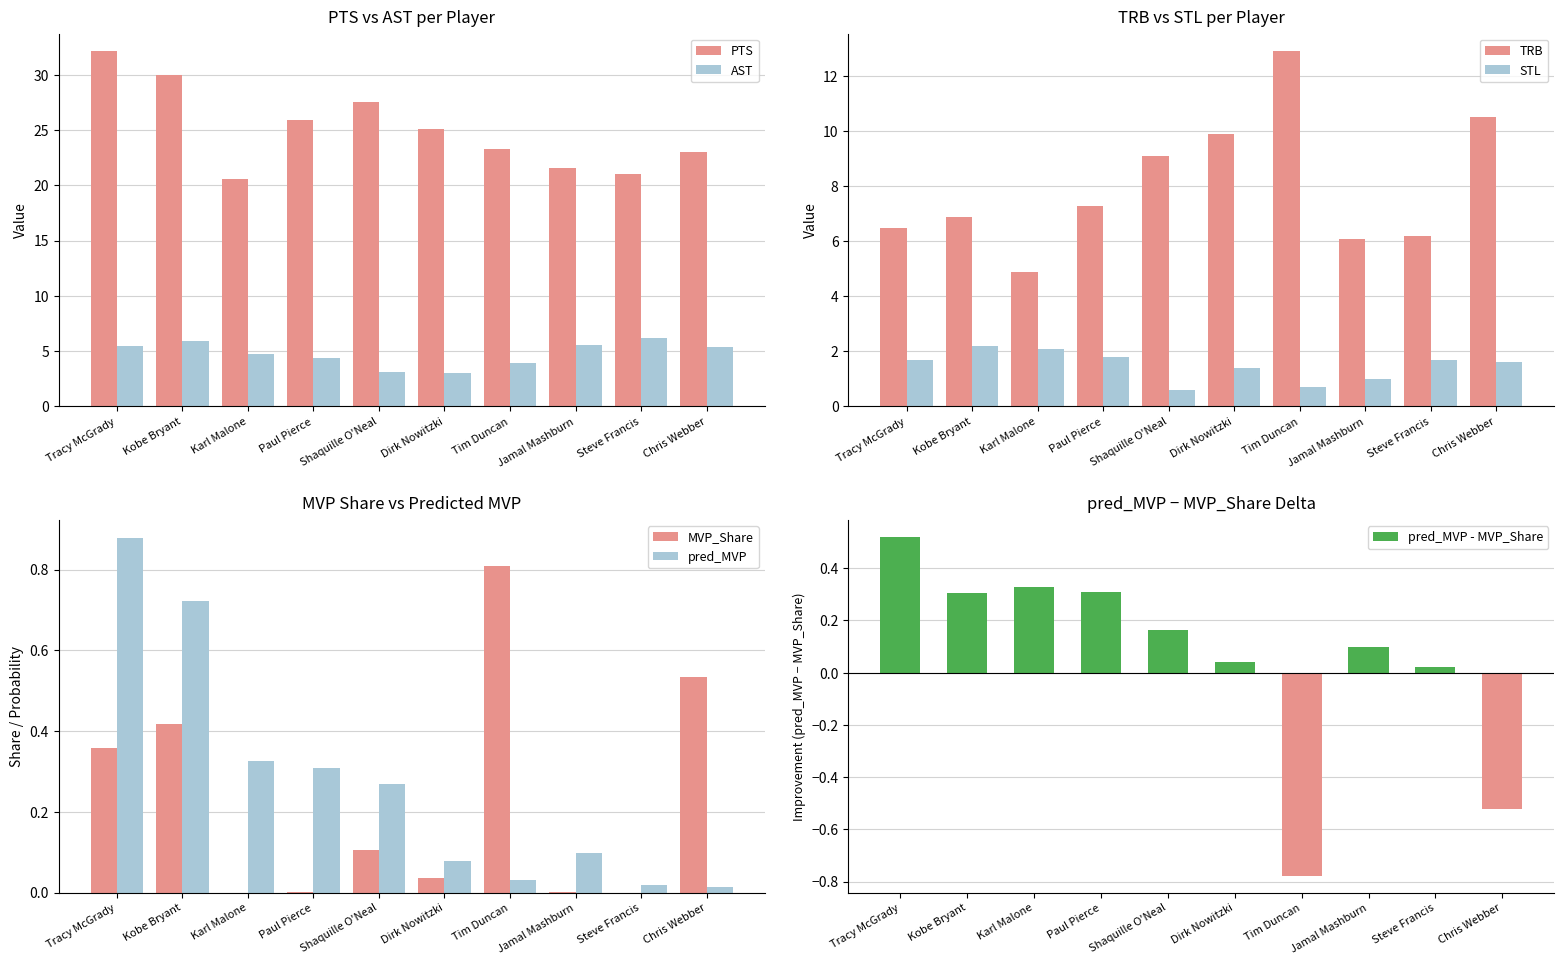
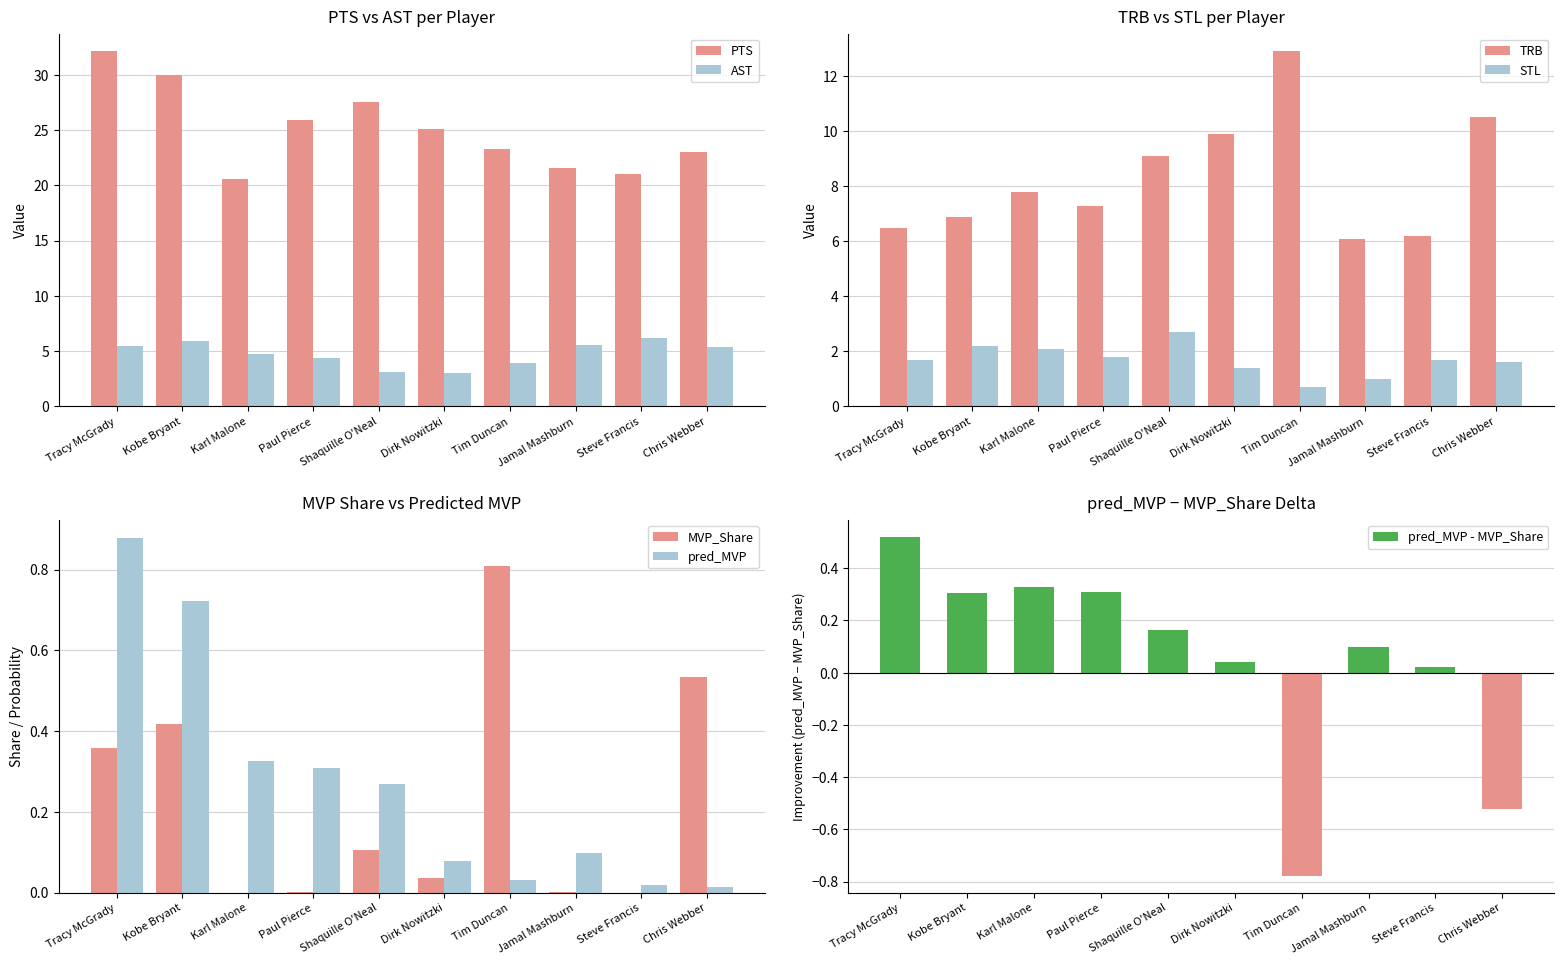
TRB vs STL per Player, TRB, Karl Malone: 4.9 -> 7.8
TRB vs STL per Player, STL, Shaquille O'Neal: 0.6 -> 2.7
